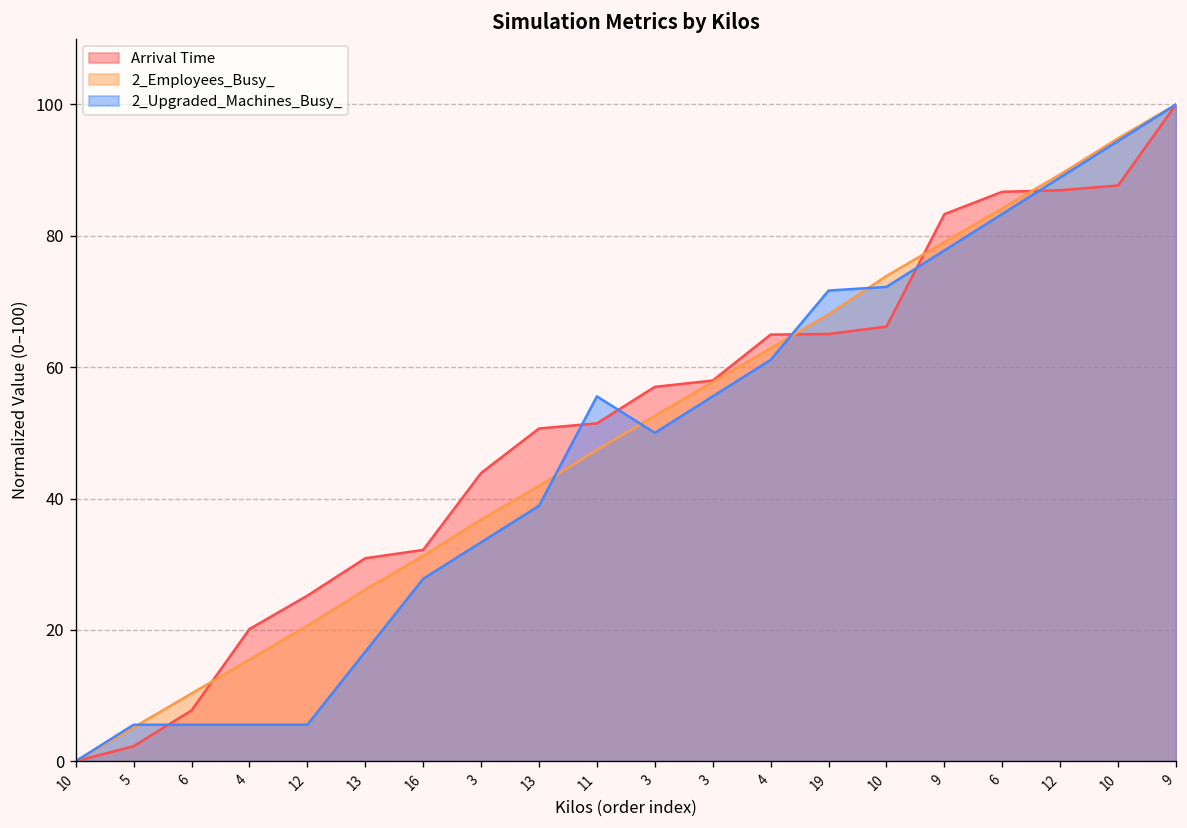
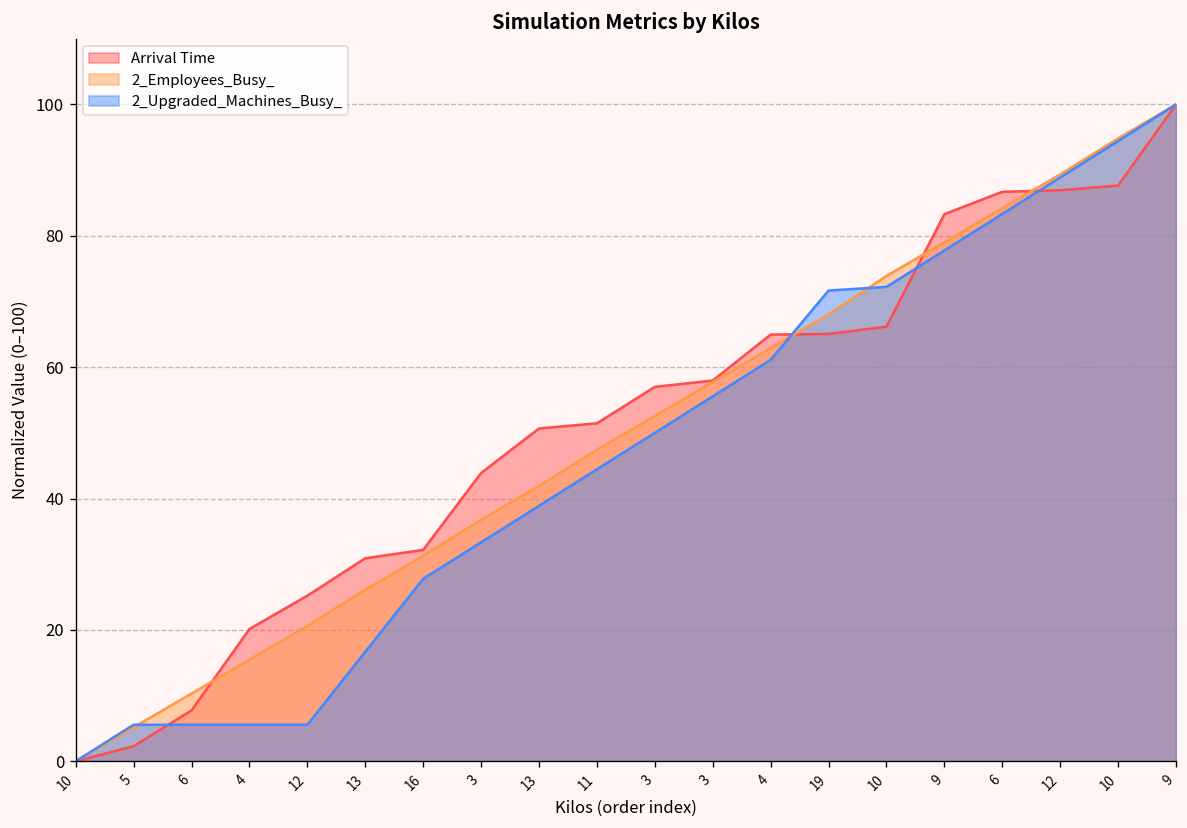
2_Upgraded_Machines_Busy_, 11: 56 -> 44
